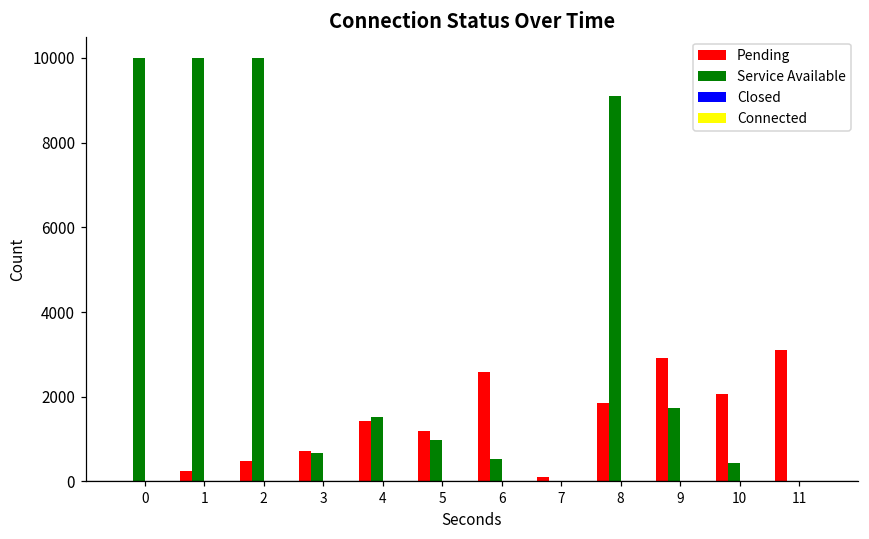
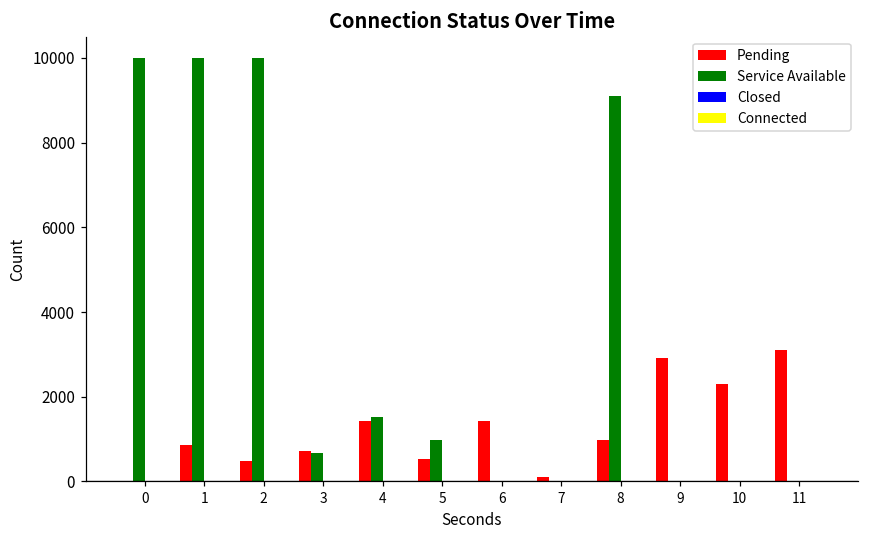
Pending, 1: 200 -> 900
Pending, 5: 1200 -> 500
Pending, 6: 2600 -> 1400
Service Available, 6: 500 -> 0
Pending, 8: 1900 -> 1000
Service Available, 9: 1700 -> 0
Pending, 10: 2100 -> 2300
Service Available, 10: 400 -> 0
